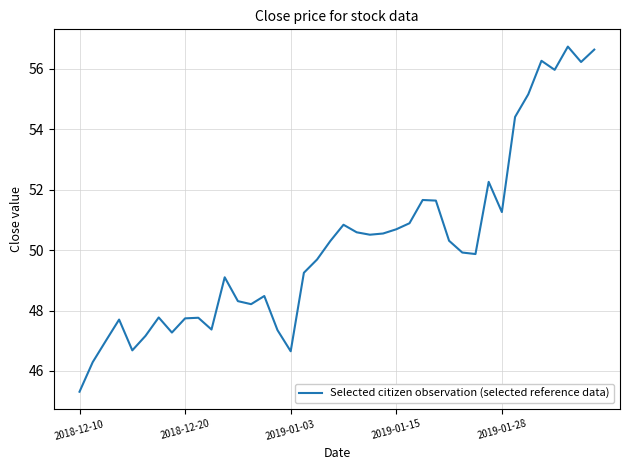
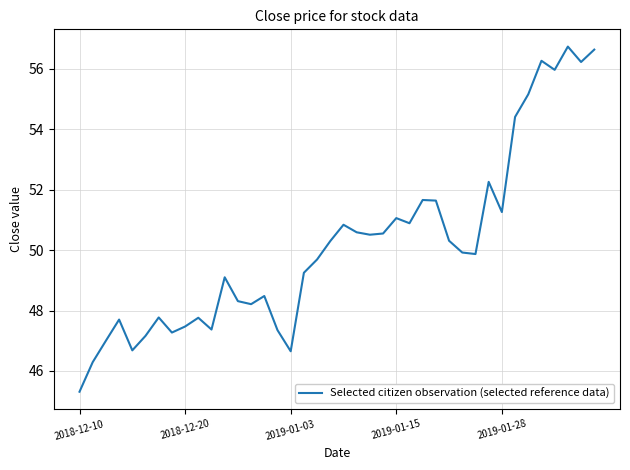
2018-12-20: 47.7 -> 47.5
2019-01-15: 50.7 -> 51.1
